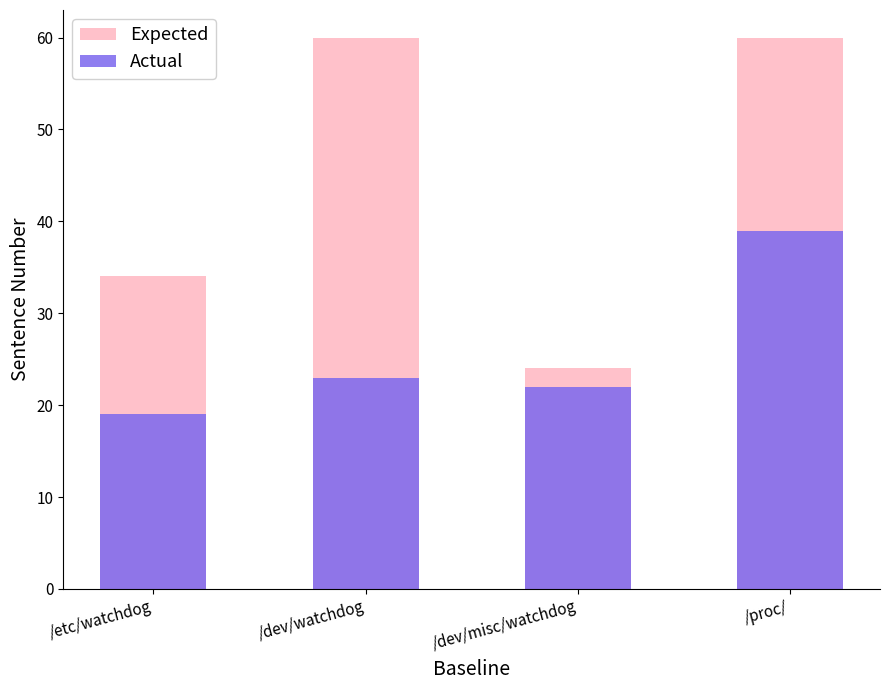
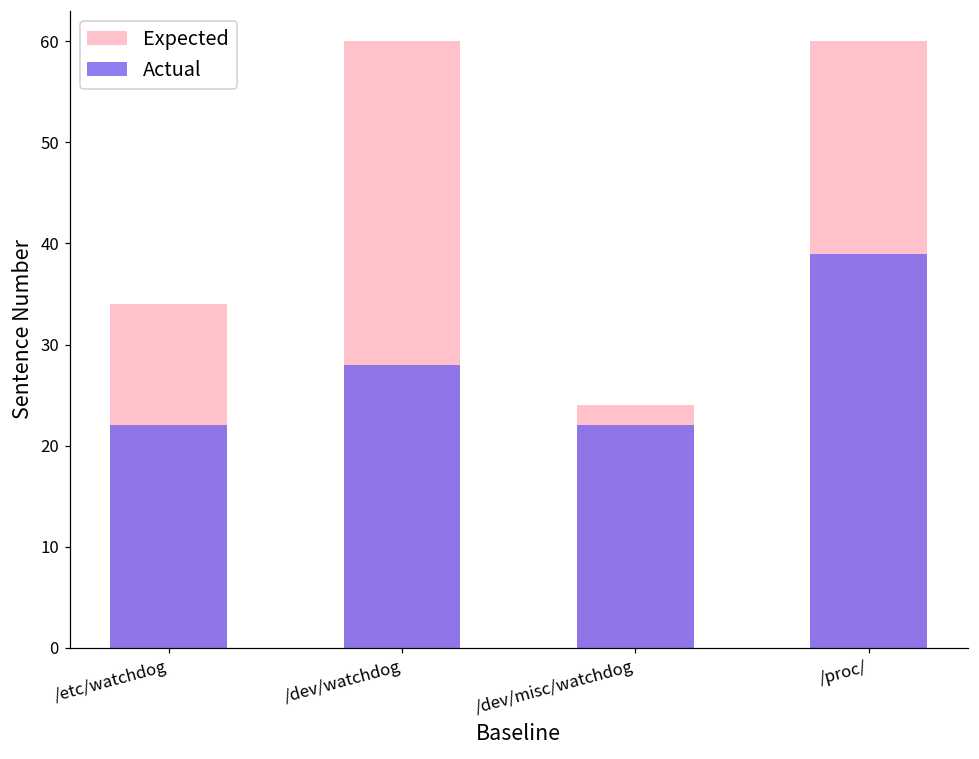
Actual, /etc/watchdog: 19 -> 22
Actual, /dev/watchdog: 23 -> 28
